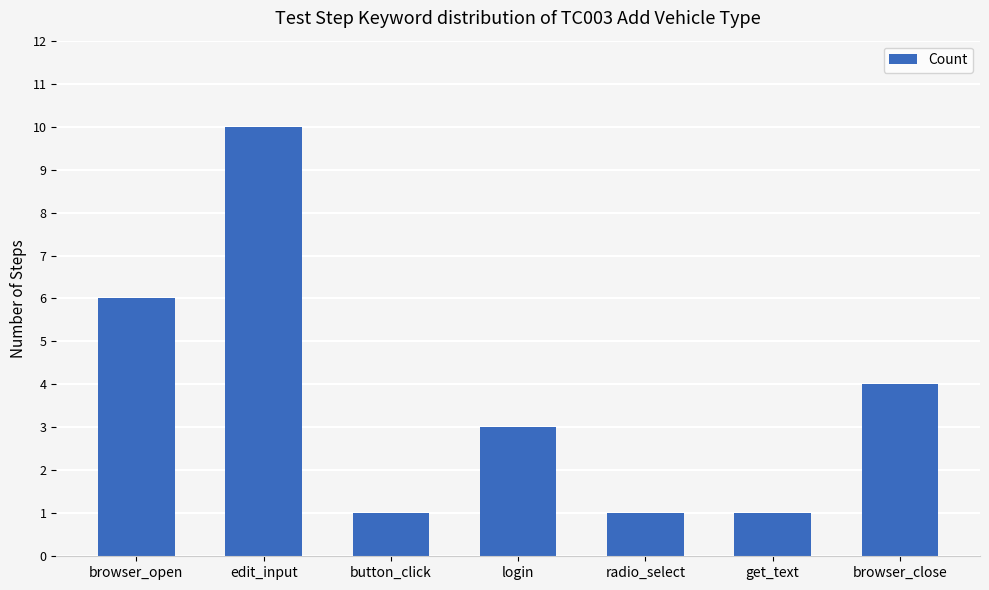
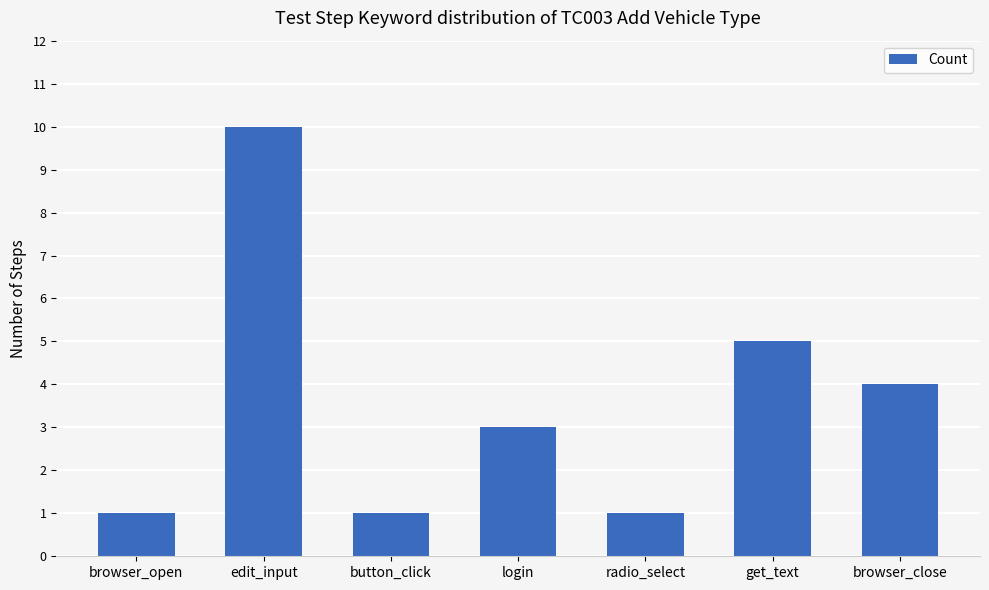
browser_open: 6 -> 1
get_text: 1 -> 5
